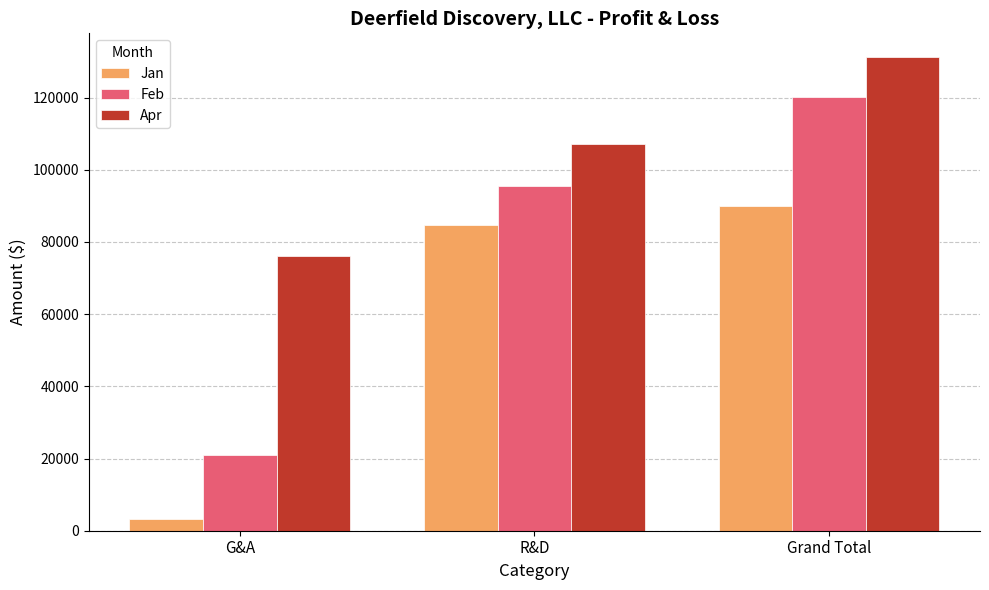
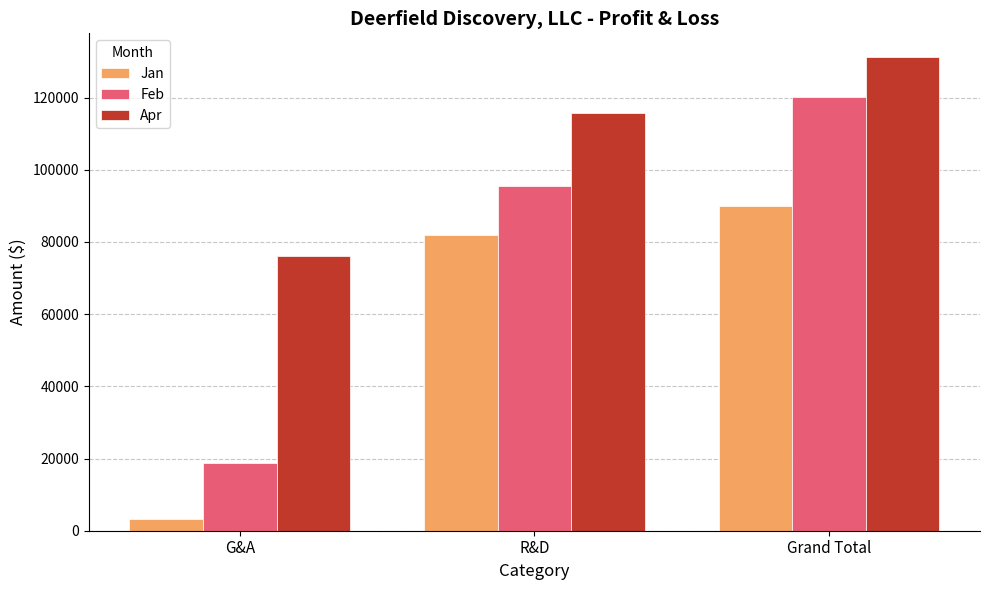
Feb, G&A: 21000 -> 19000
Jan, R&D: 85000 -> 82000
Apr, R&D: 107000 -> 116000
